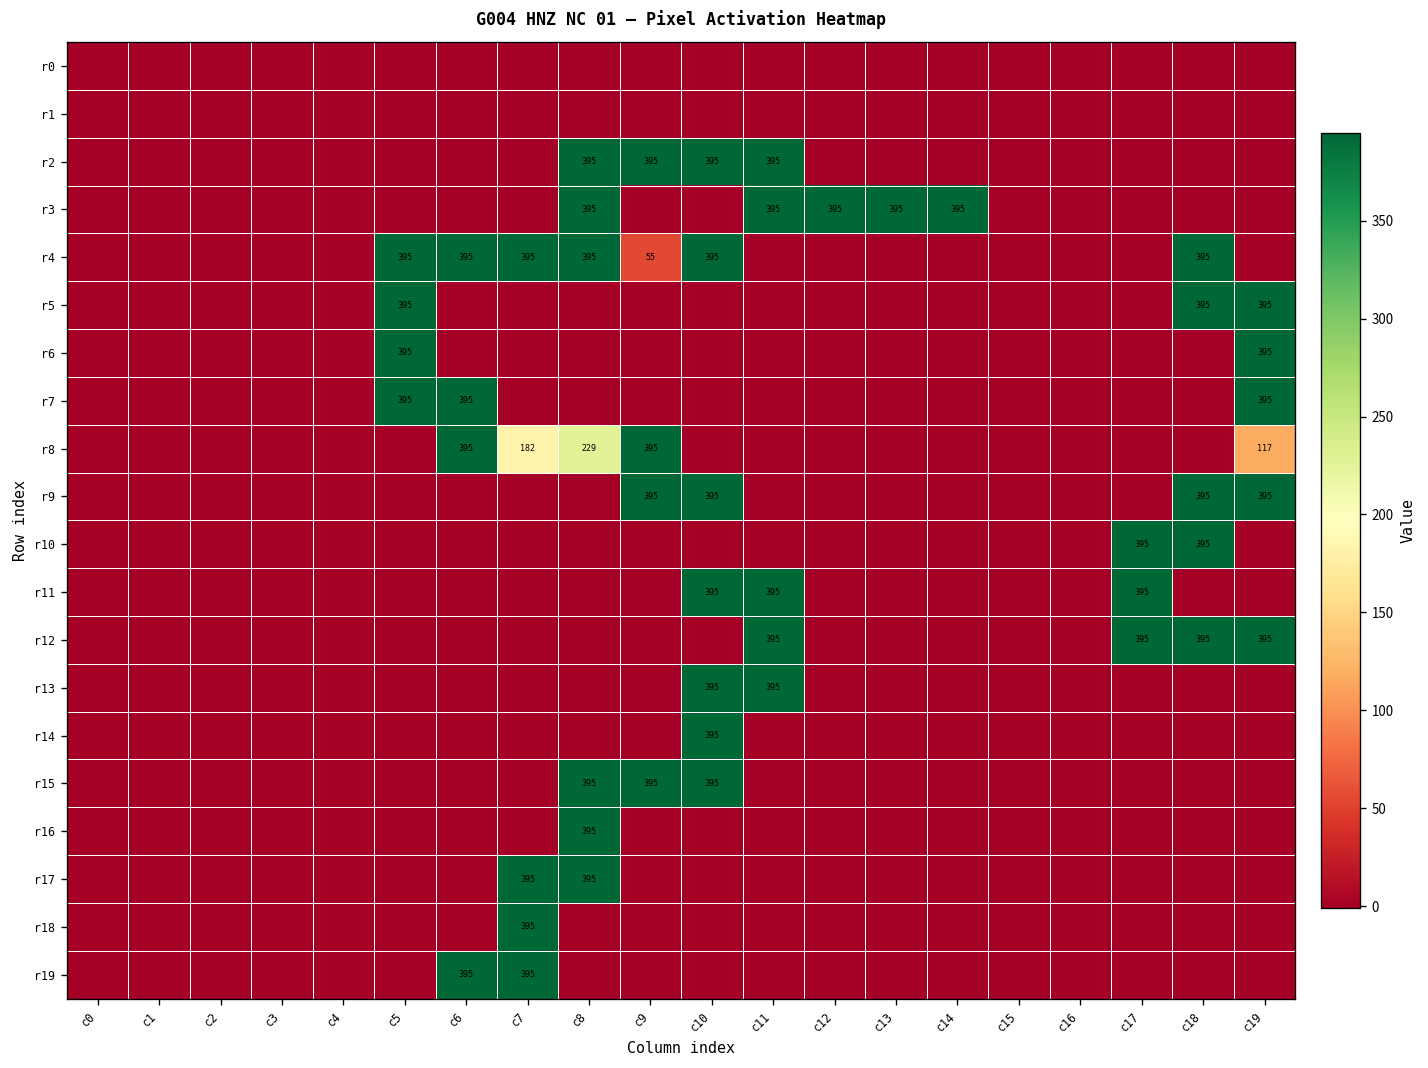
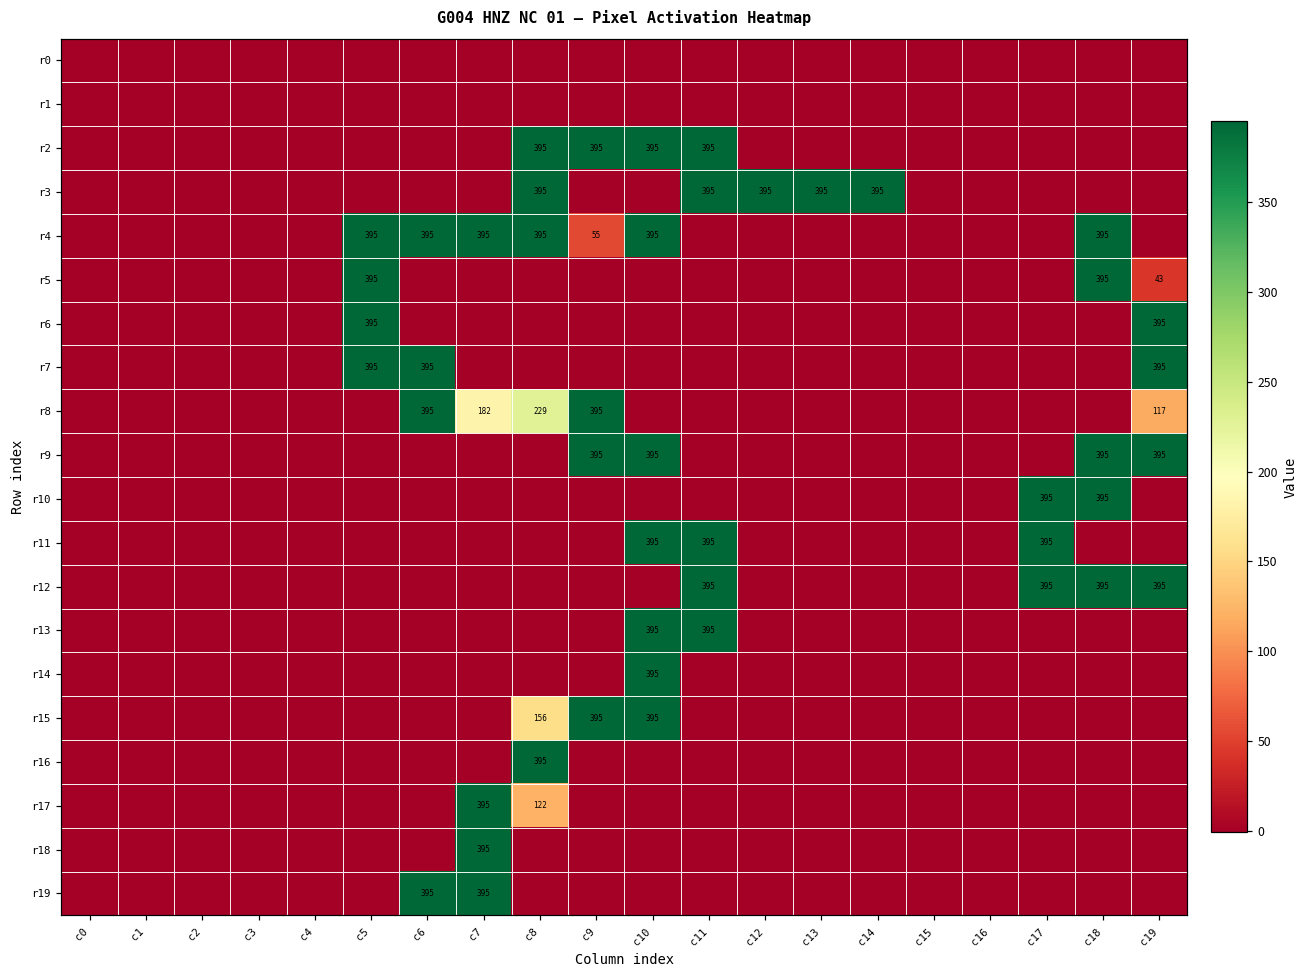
r5, c19: 395 -> 43
r15, c8: 395 -> 156
r17, c8: 395 -> 122
